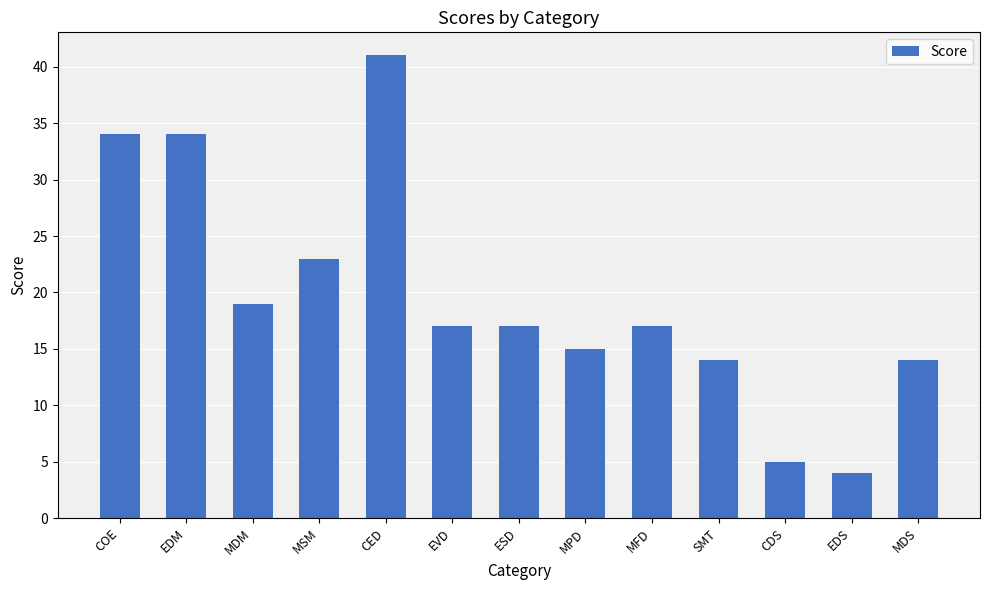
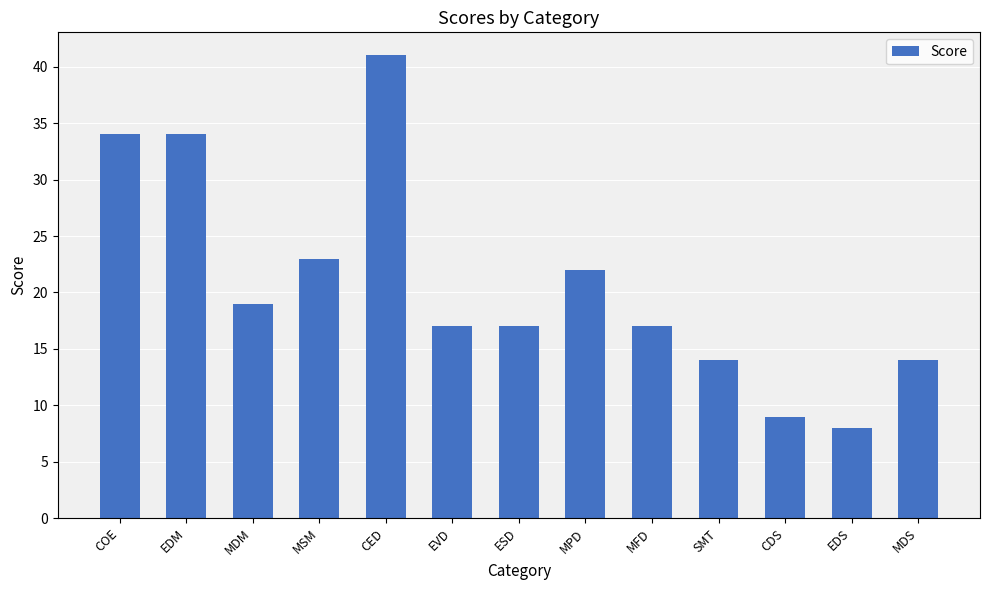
MPD: 15 -> 22
CDS: 5 -> 9
EDS: 4 -> 8
